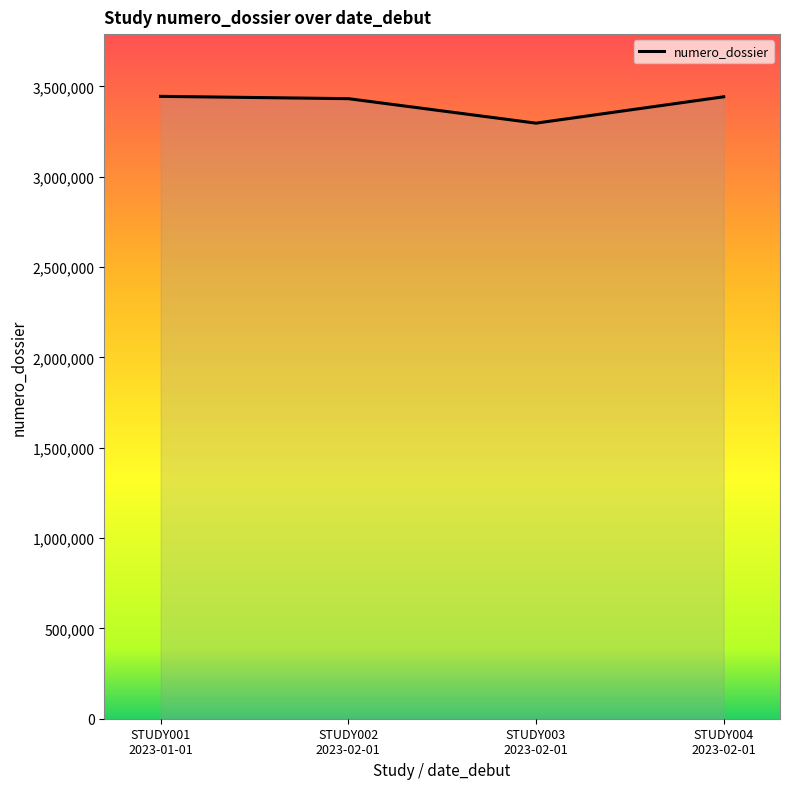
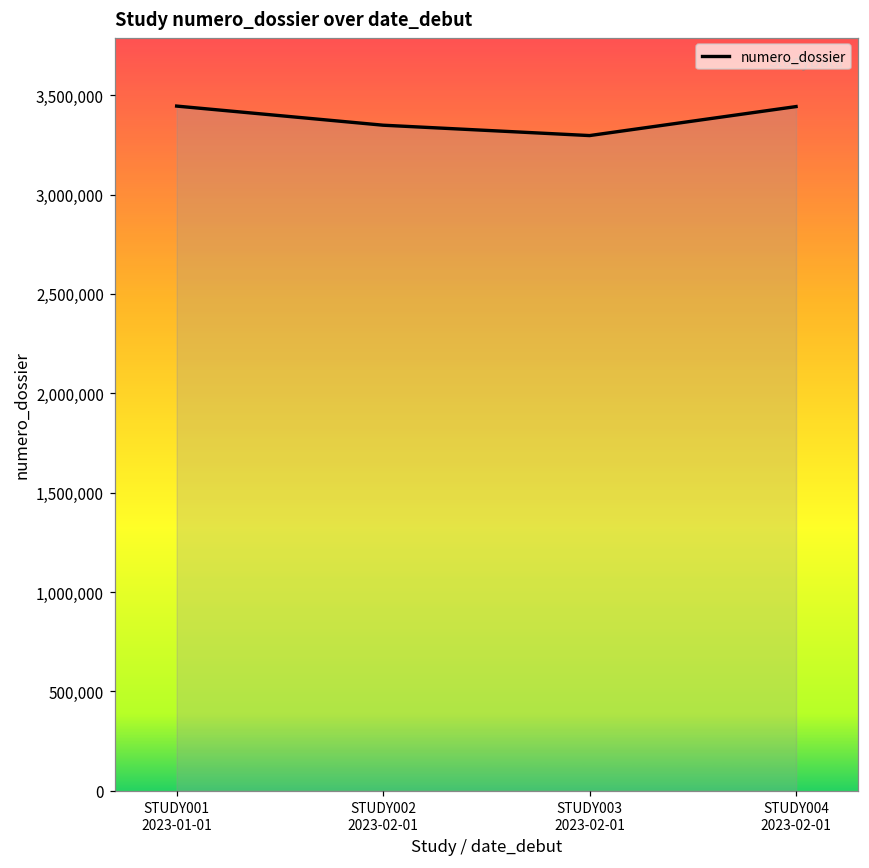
STUDY002 2023-02-01: 3,430,000 -> 3,350,000
